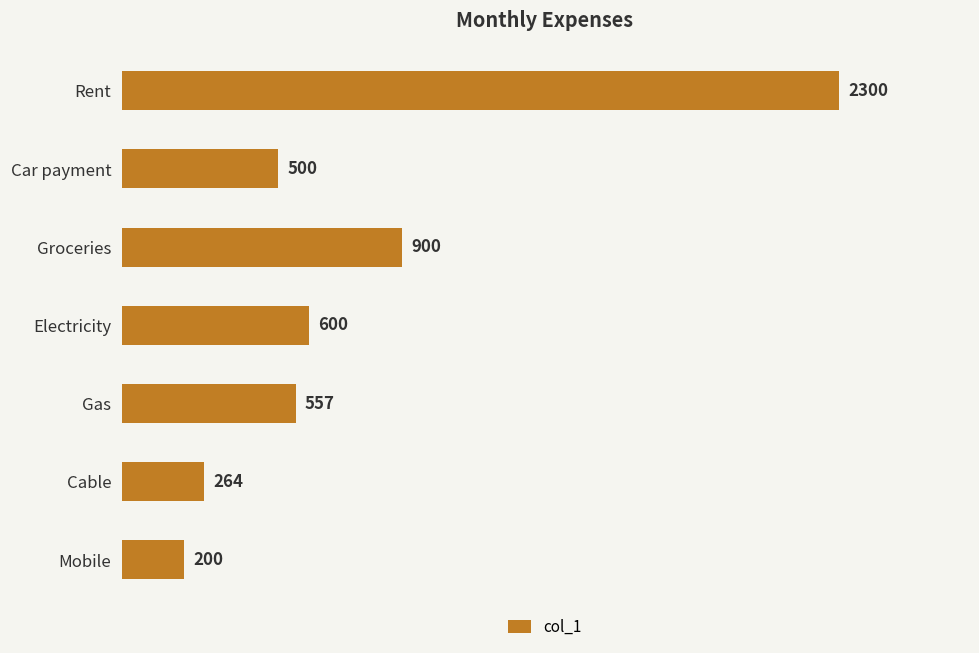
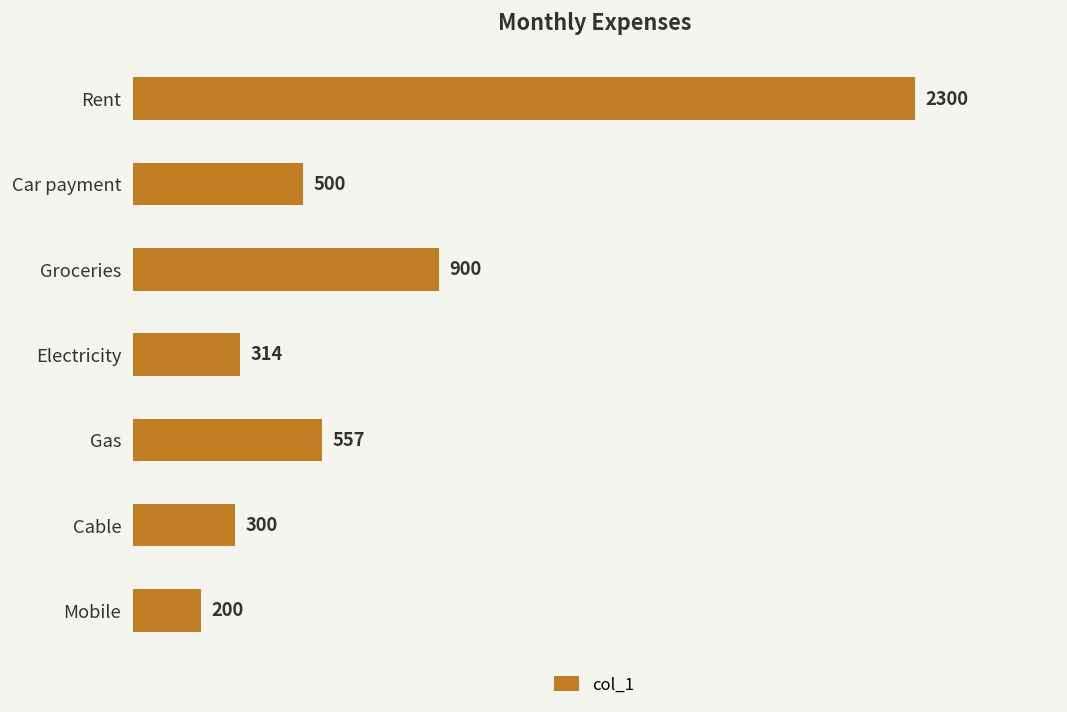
Electricity: 600 -> 314
Cable: 264 -> 300
